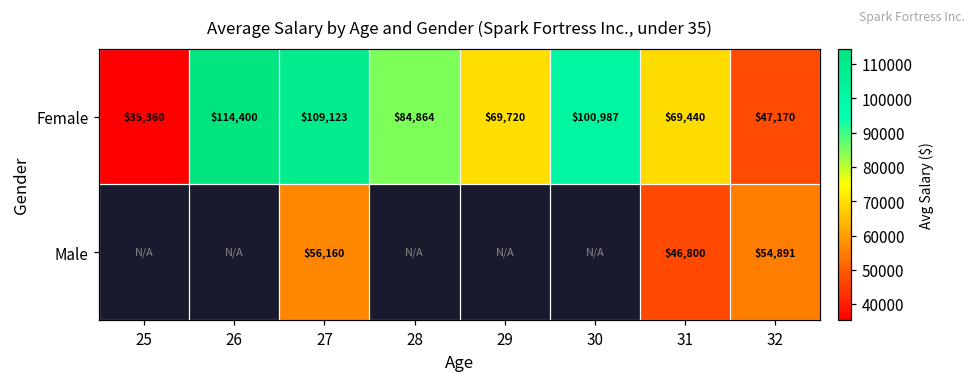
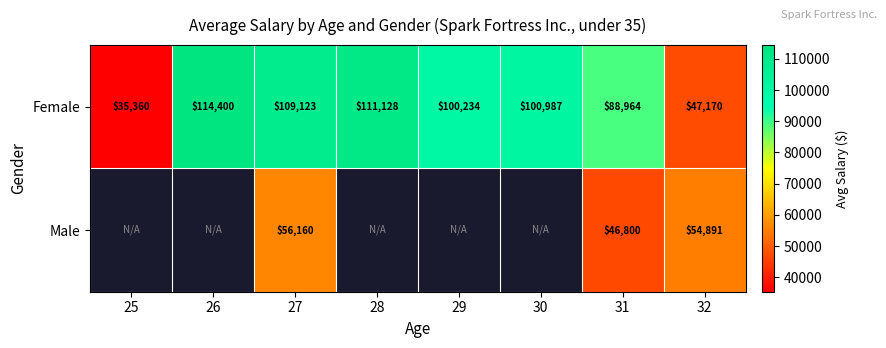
Female, 28: $84,864 -> $111,128
Female, 29: $69,720 -> $100,234
Female, 31: $69,440 -> $88,964
